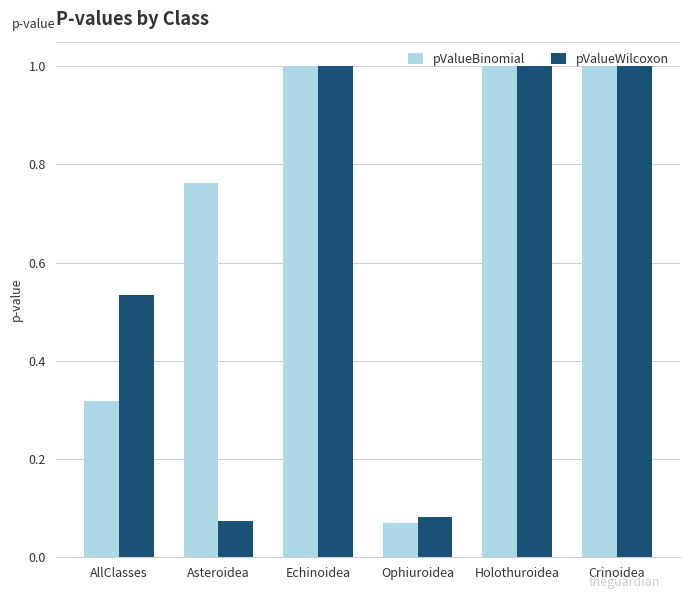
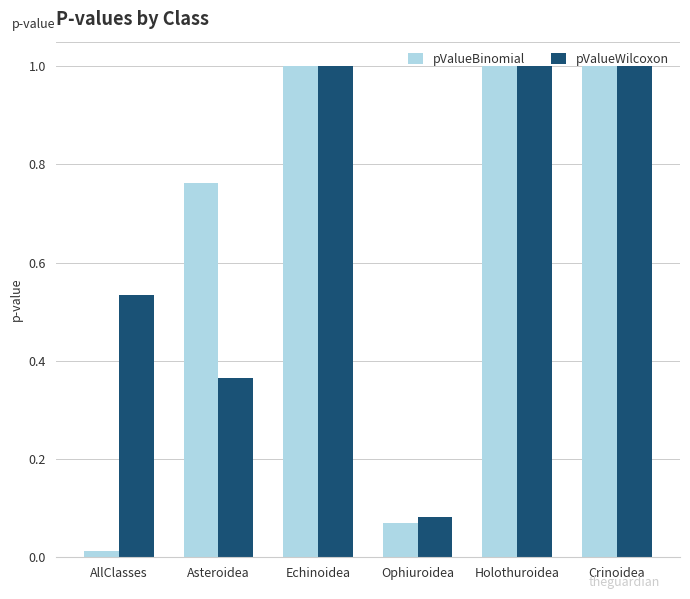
pValueBinomial, AllClasses: 0.32 -> 0.01
pValueWilcoxon, Asteroidea: 0.07 -> 0.36
